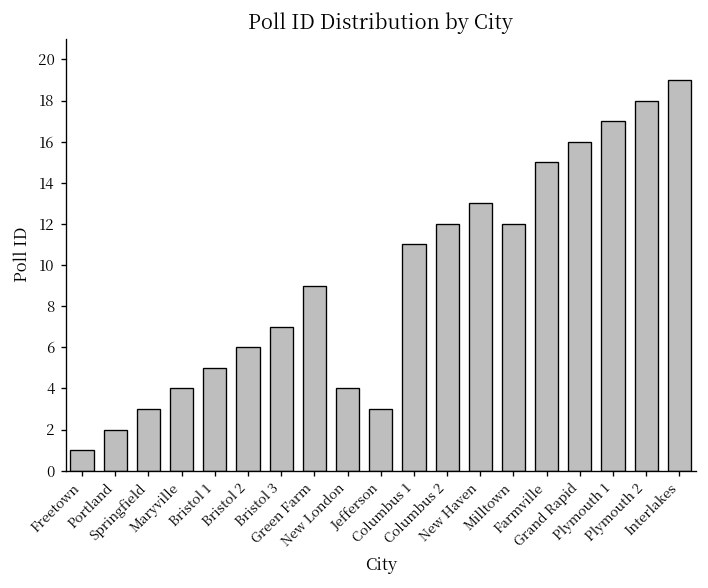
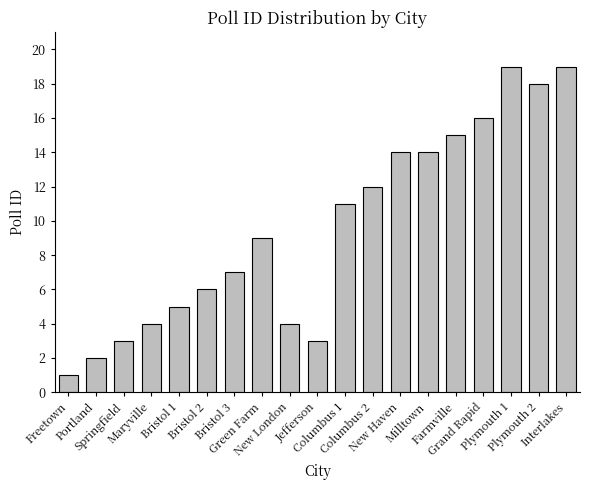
New Haven: 13 -> 14
Milltown: 12 -> 14
Plymouth 1: 17 -> 19
